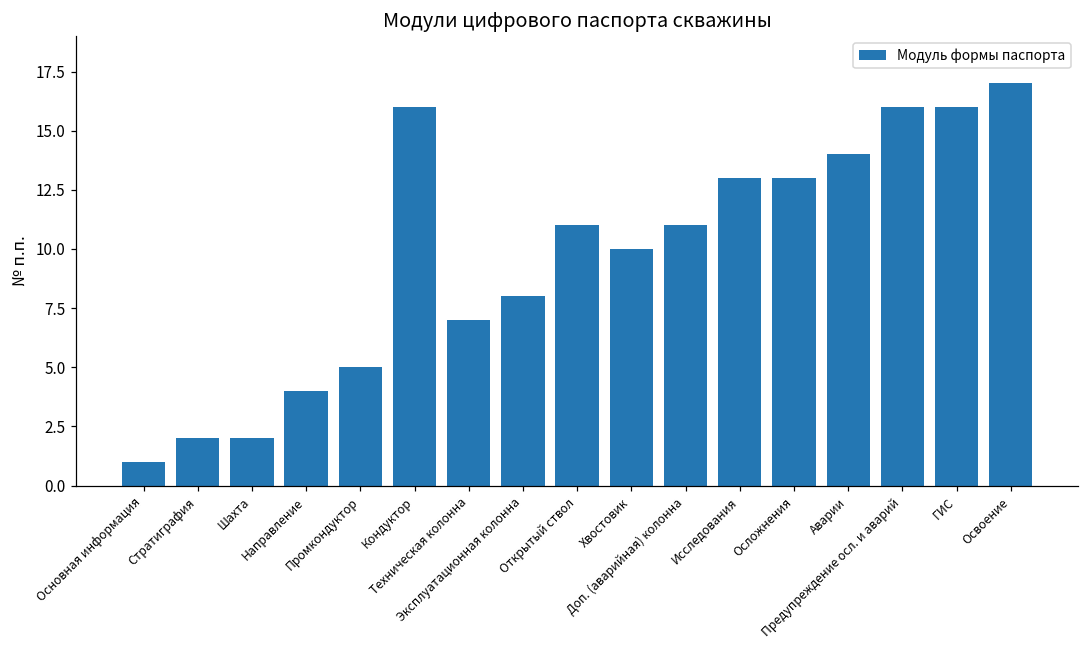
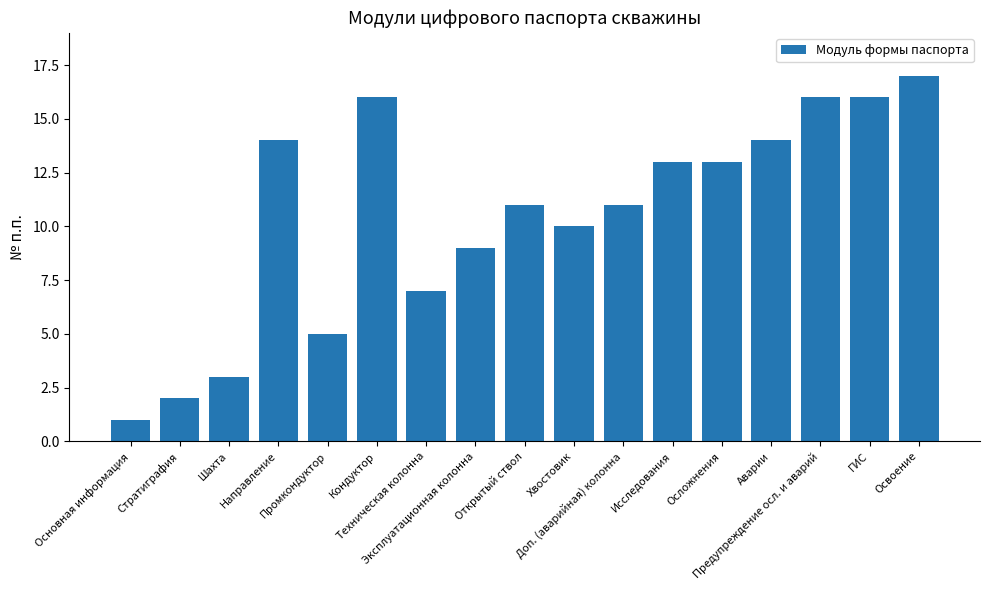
Шахта: 2 -> 3
Направление: 4 -> 14
Эксплуатационная колонна: 8 -> 9
